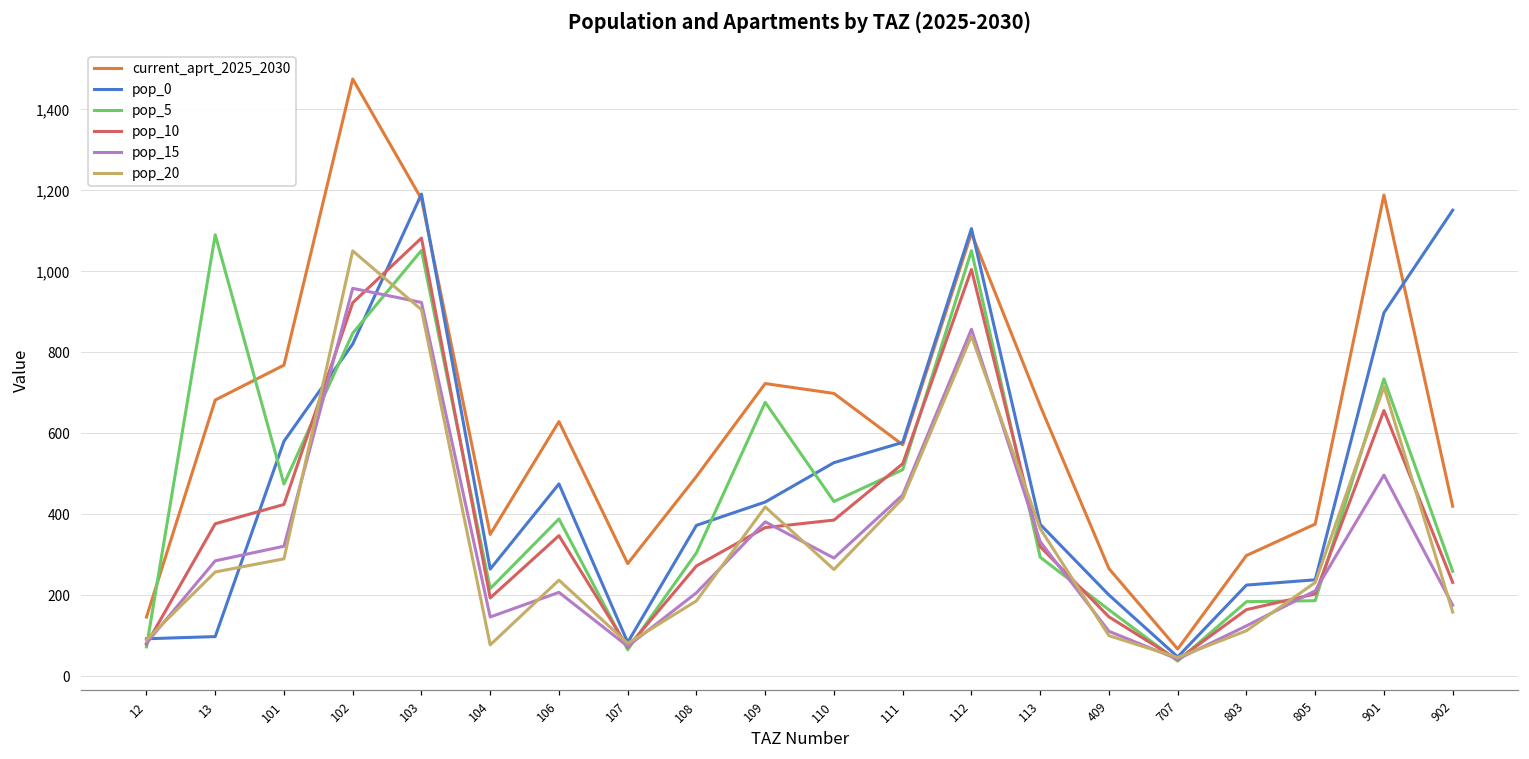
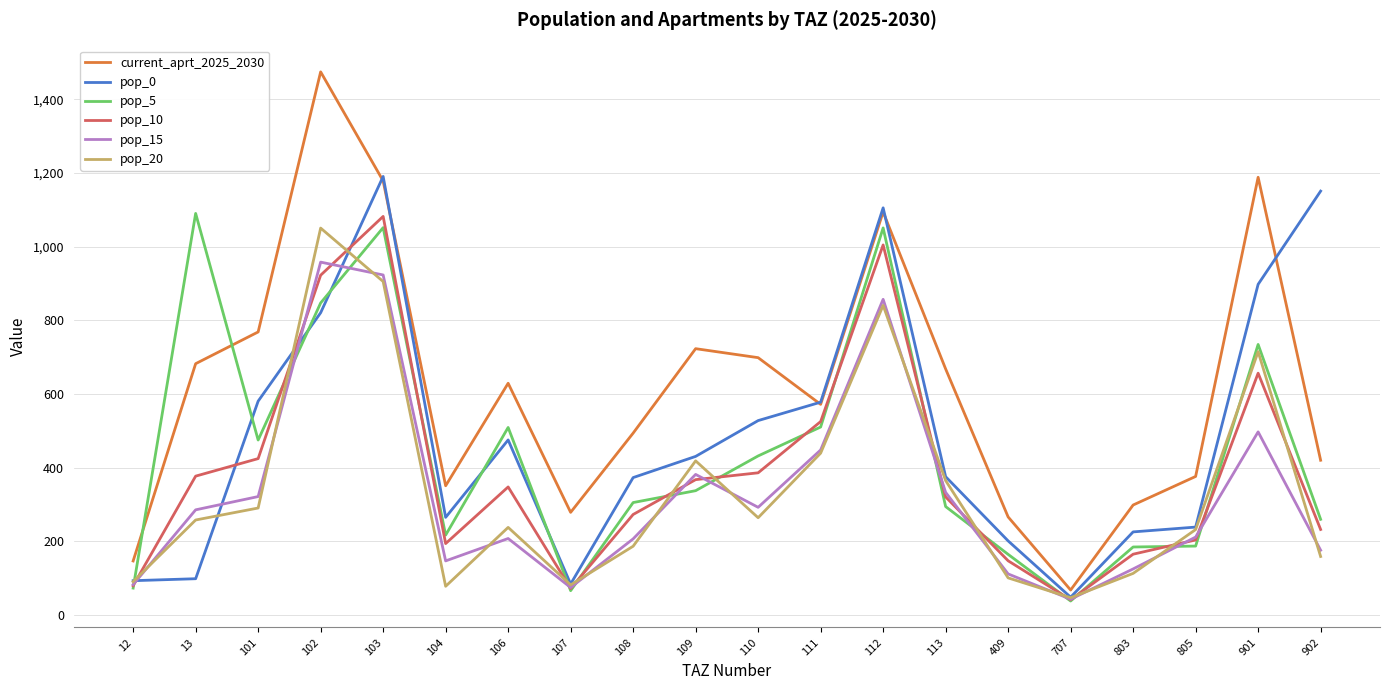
pop_5, 106: 390 -> 510
pop_5, 109: 680 -> 340
